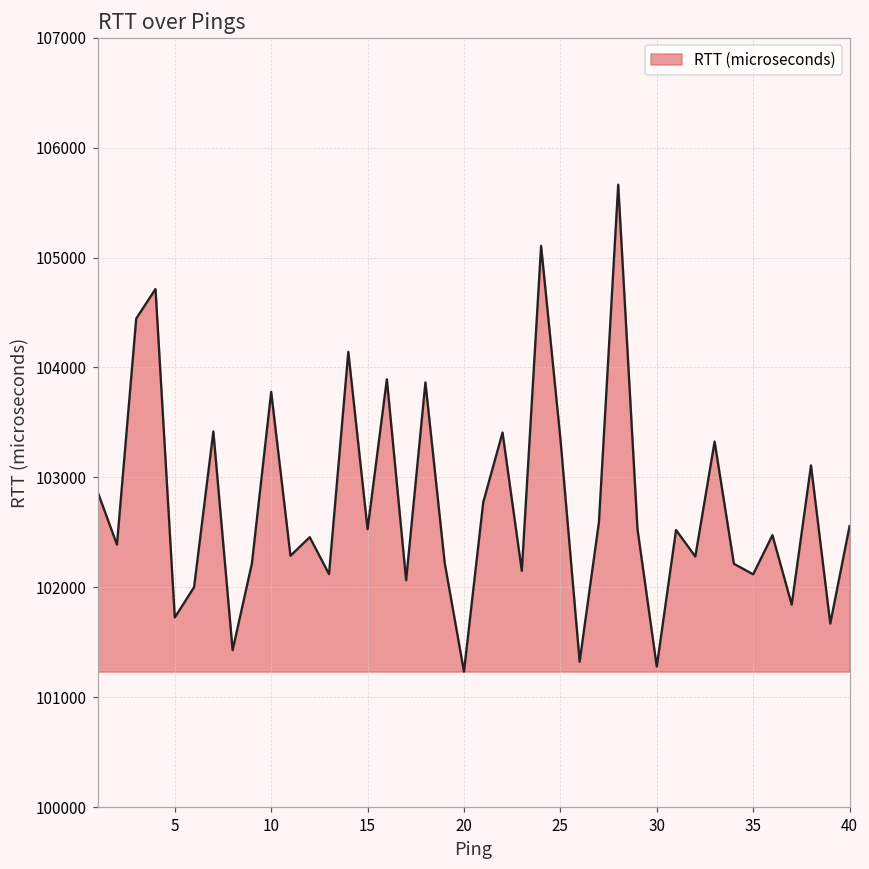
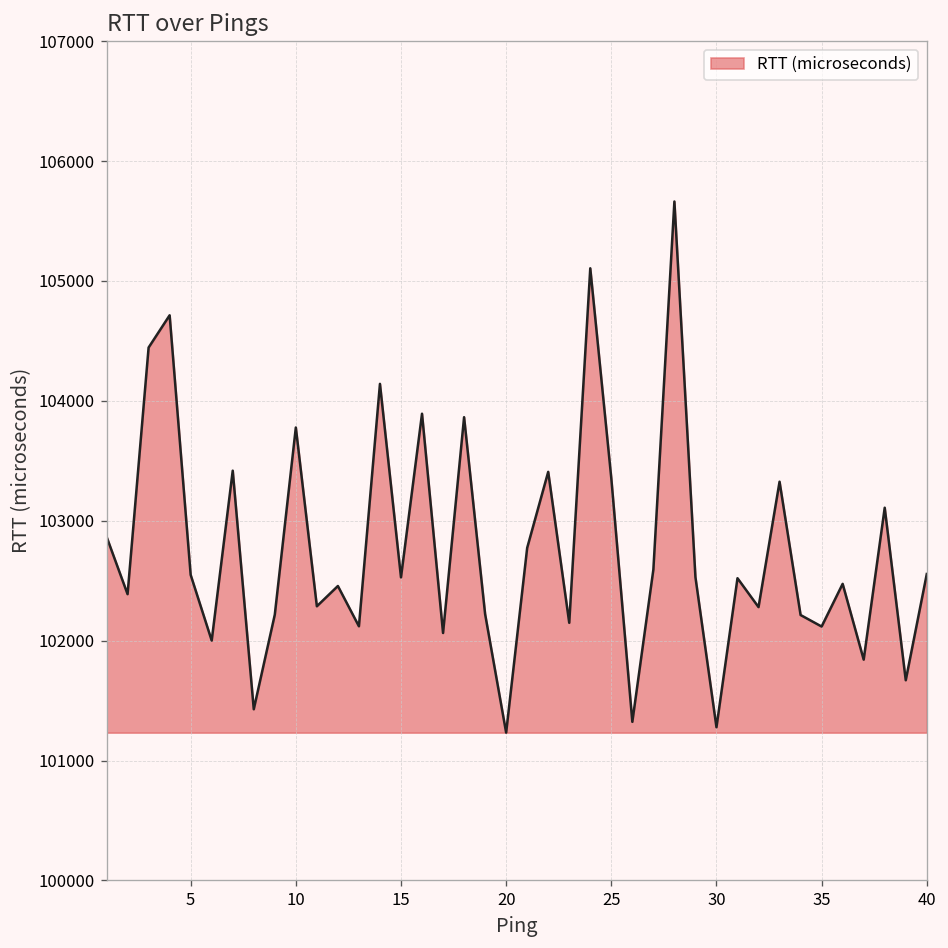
5: 101700 -> 102500
